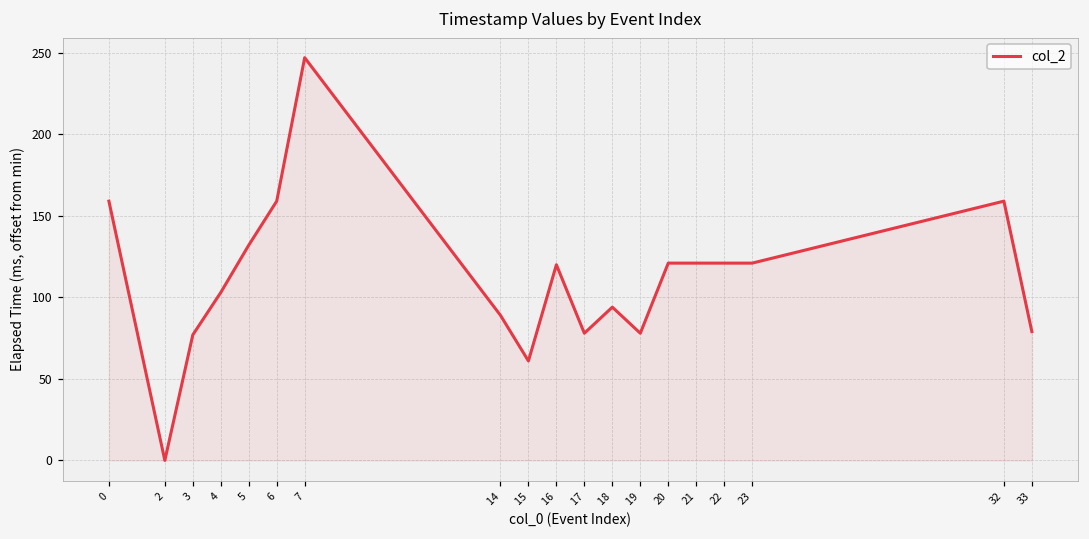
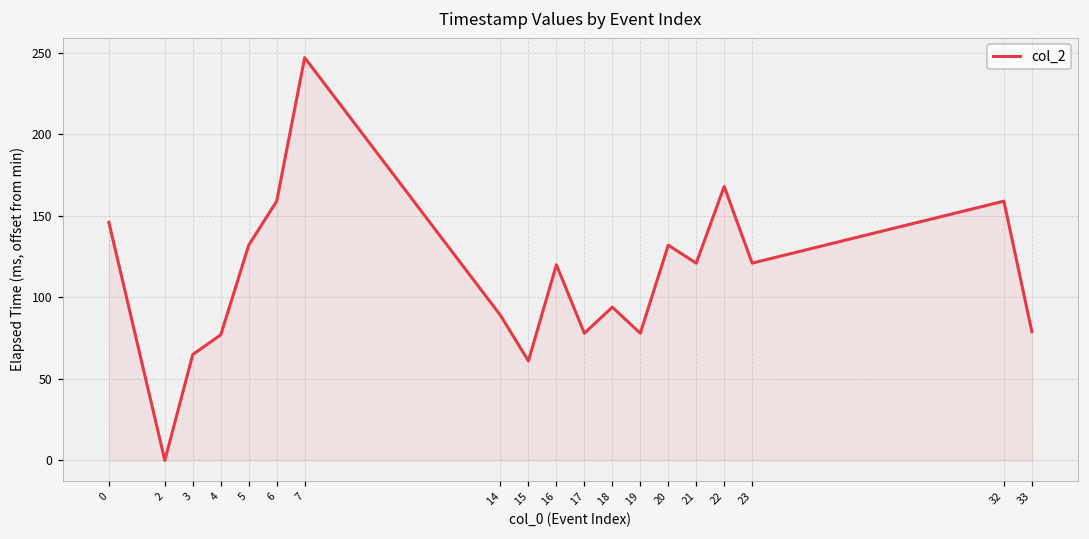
0: 159 -> 146
3: 77 -> 65
4: 103 -> 77
20: 121 -> 132
22: 121 -> 168
